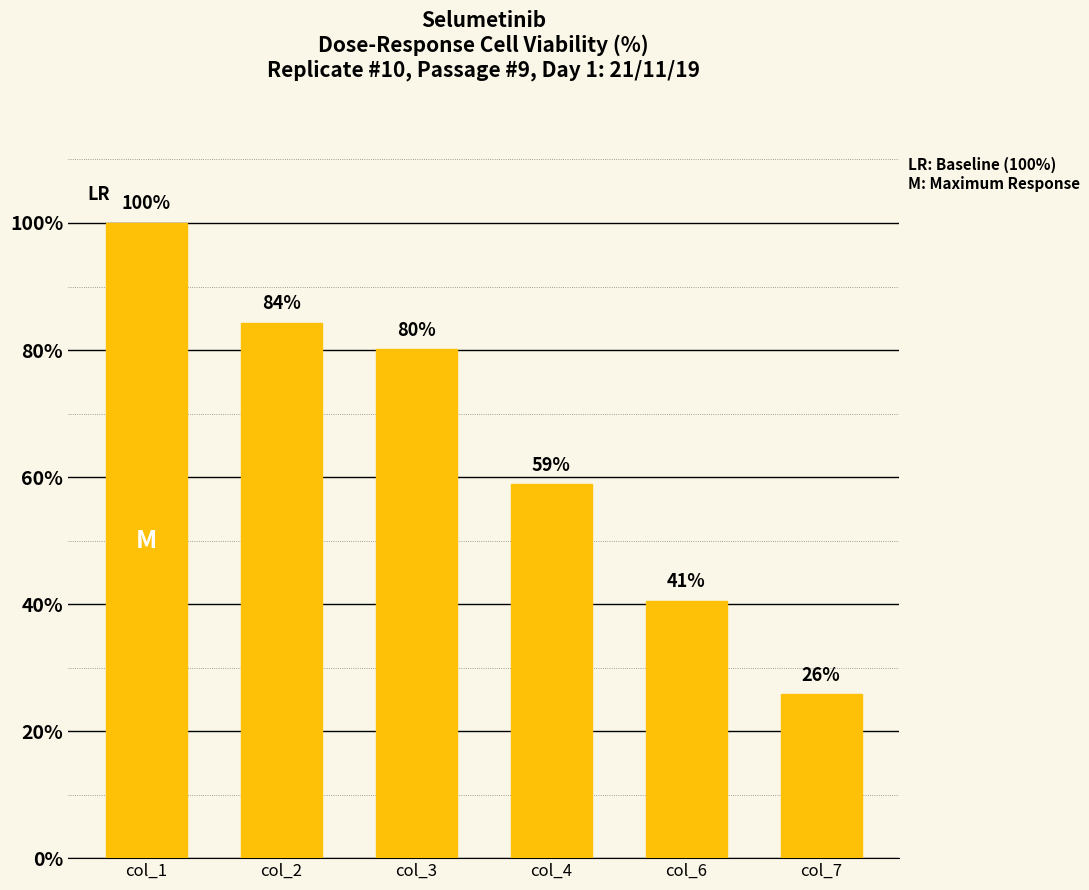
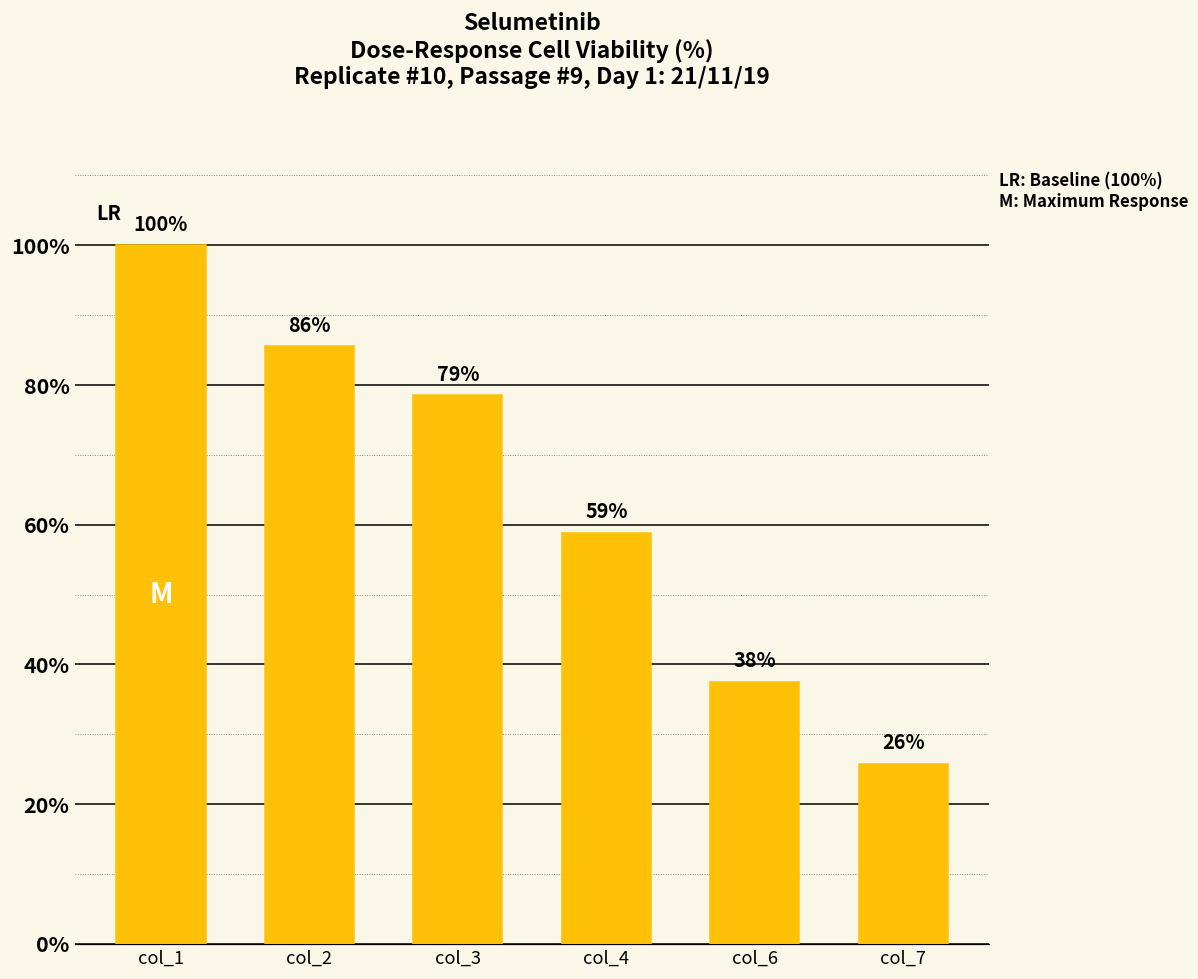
col_2: 84% -> 86%
col_3: 80% -> 79%
col_6: 41% -> 38%
